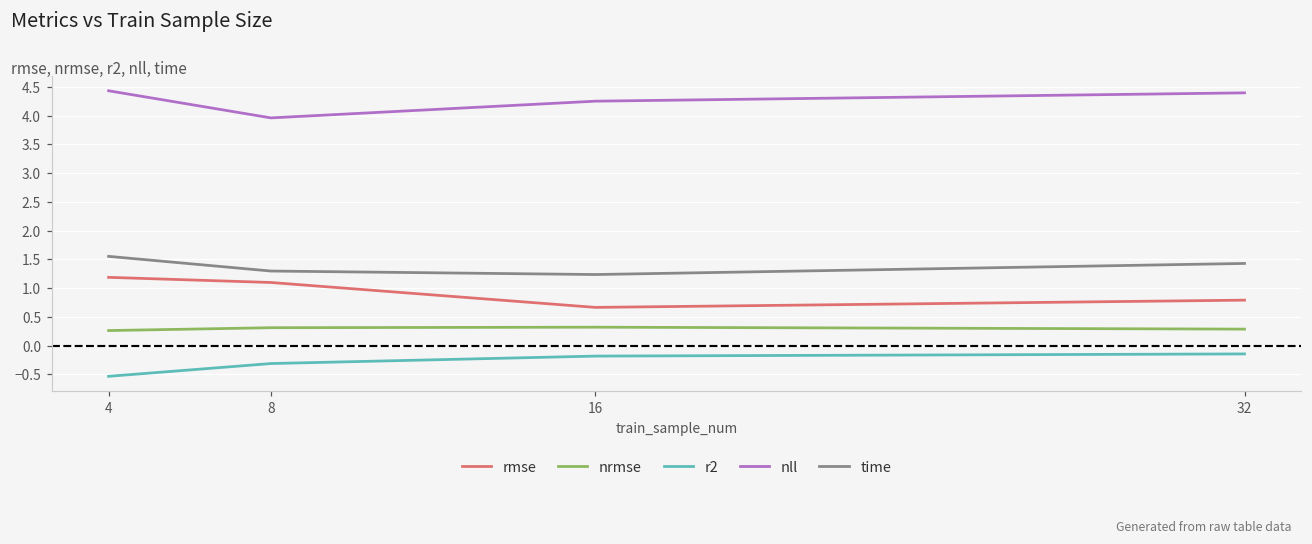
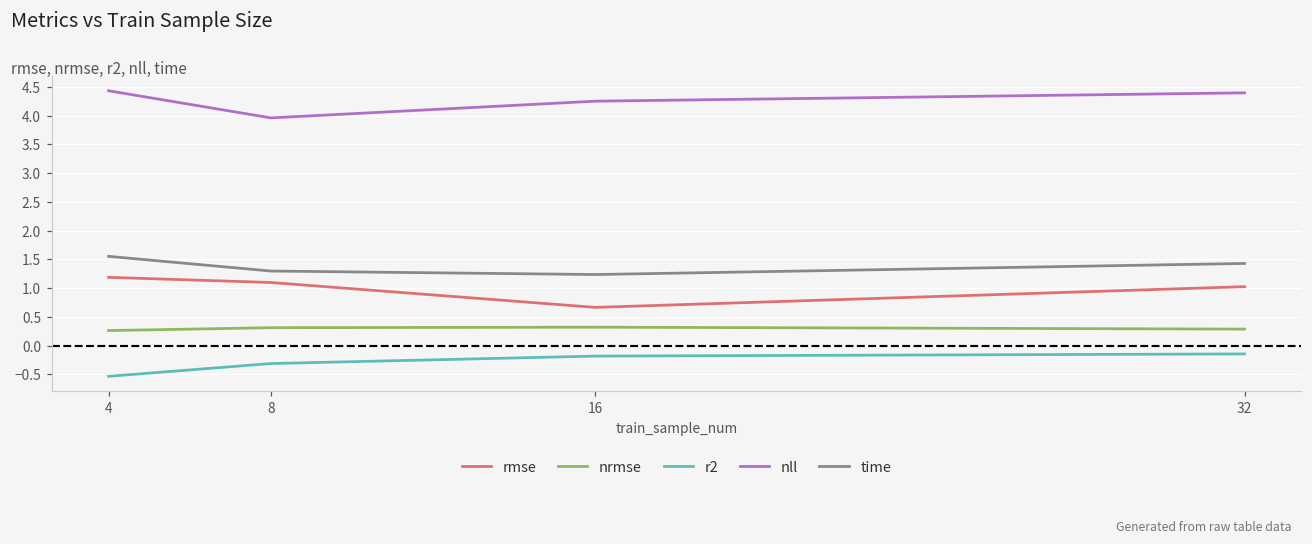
rmse, 32: 0.8 -> 1.0
